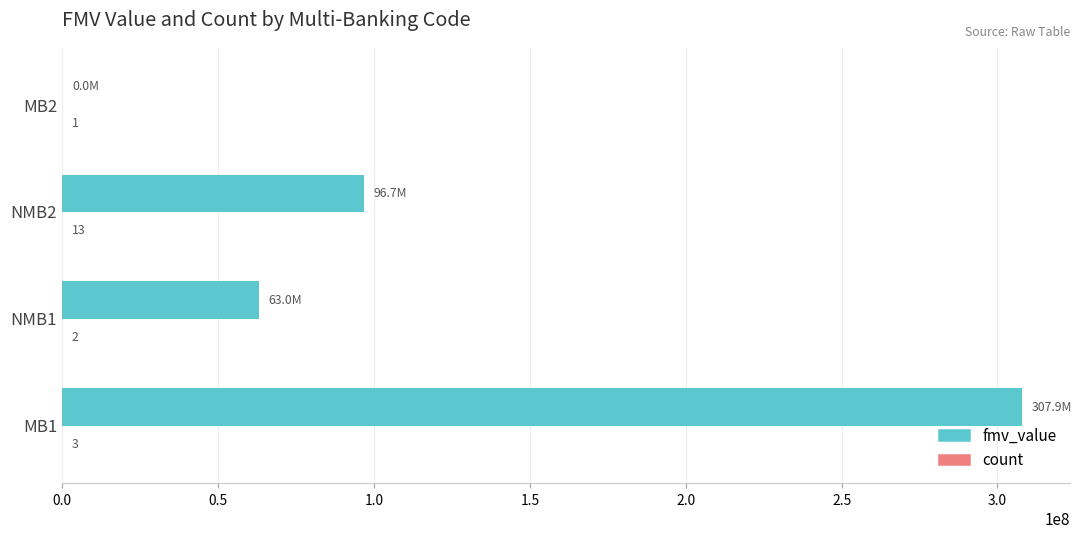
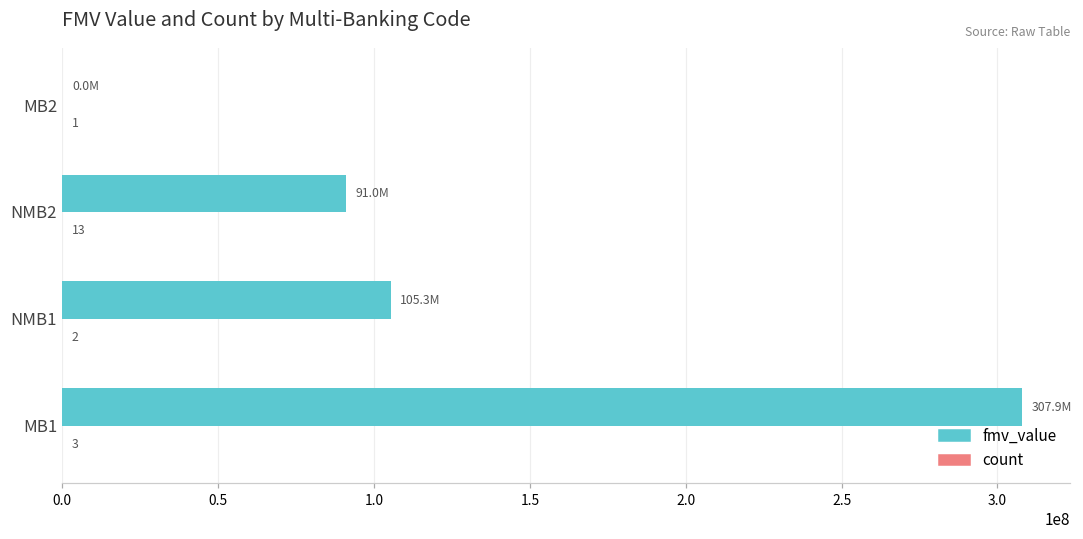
fmv_value, NMB2: 96.7M -> 91.0M
fmv_value, NMB1: 63.0M -> 105.3M
